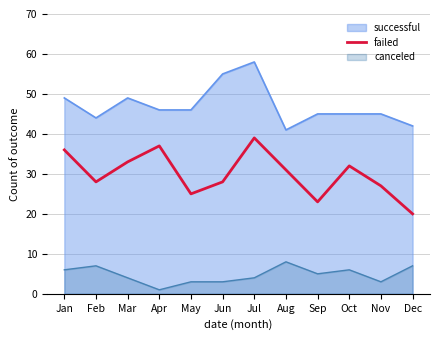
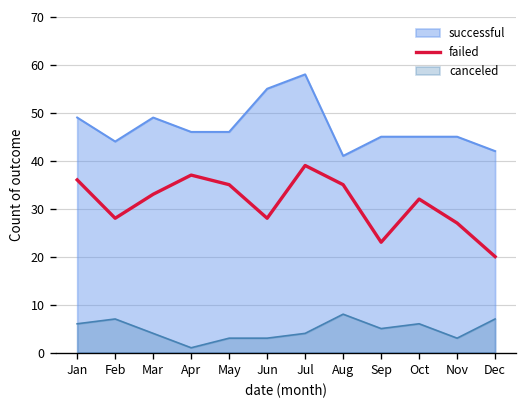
failed, May: 25 -> 35
failed, Aug: 31 -> 35
